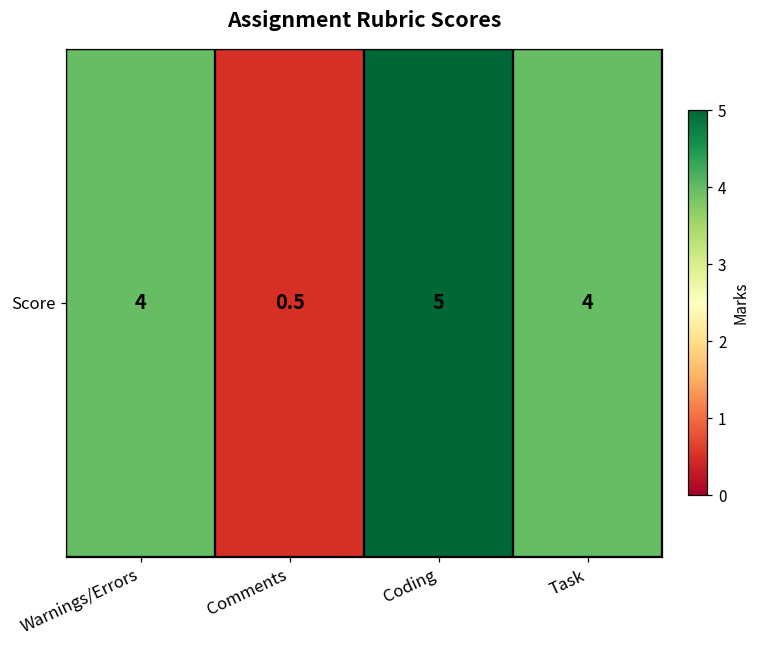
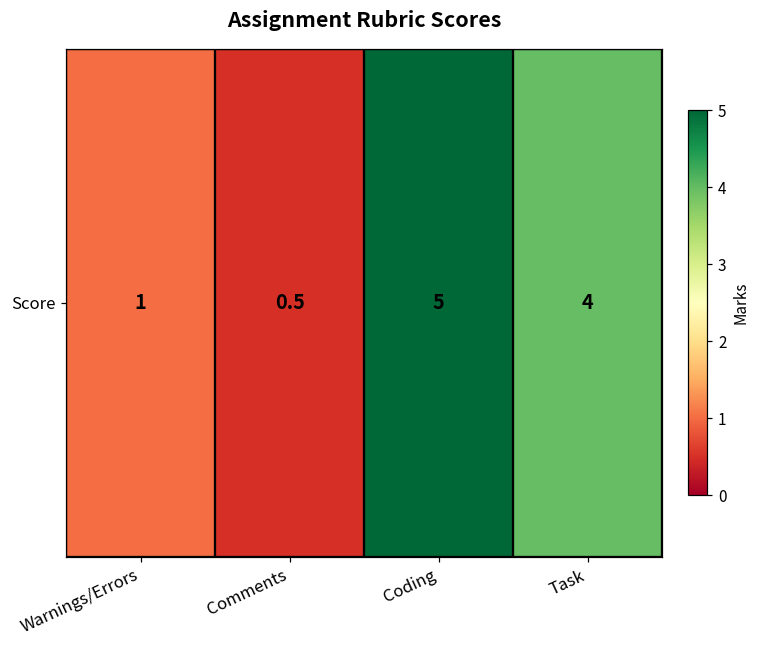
Score, Warnings/Errors: 4 -> 1
